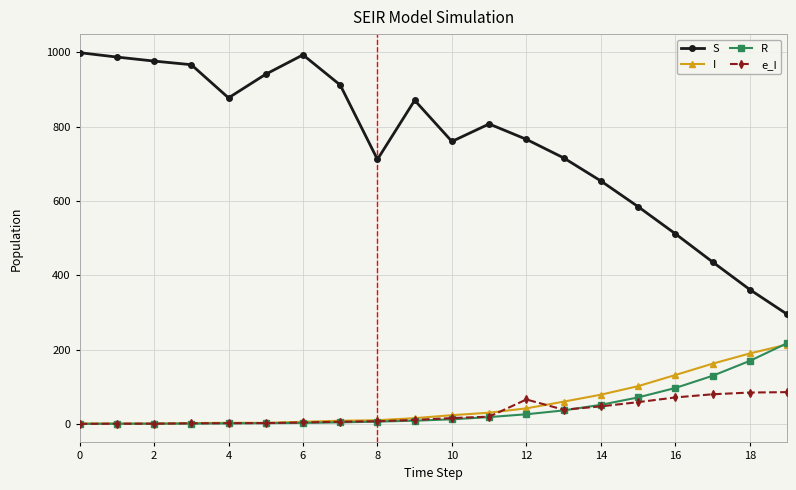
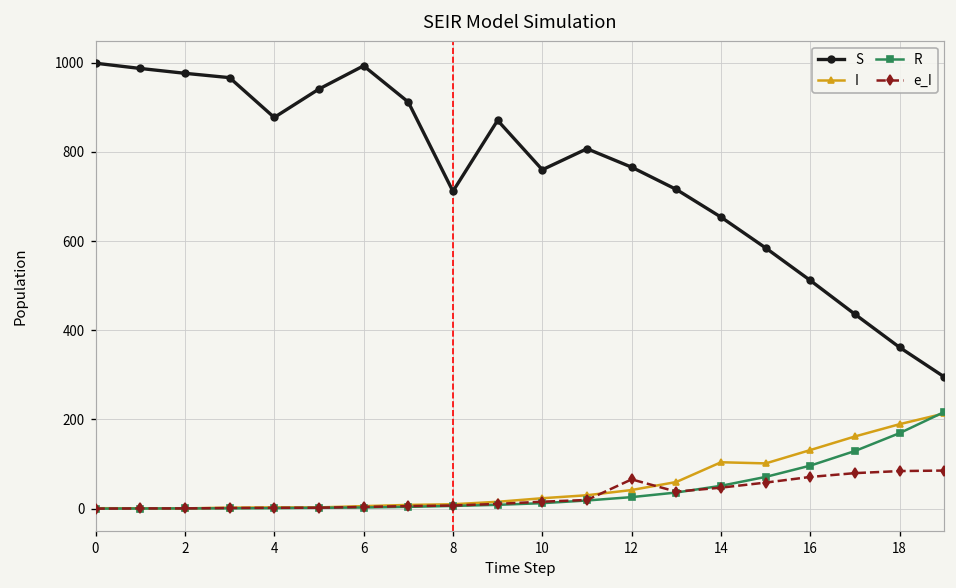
I, 14: 80 -> 100
